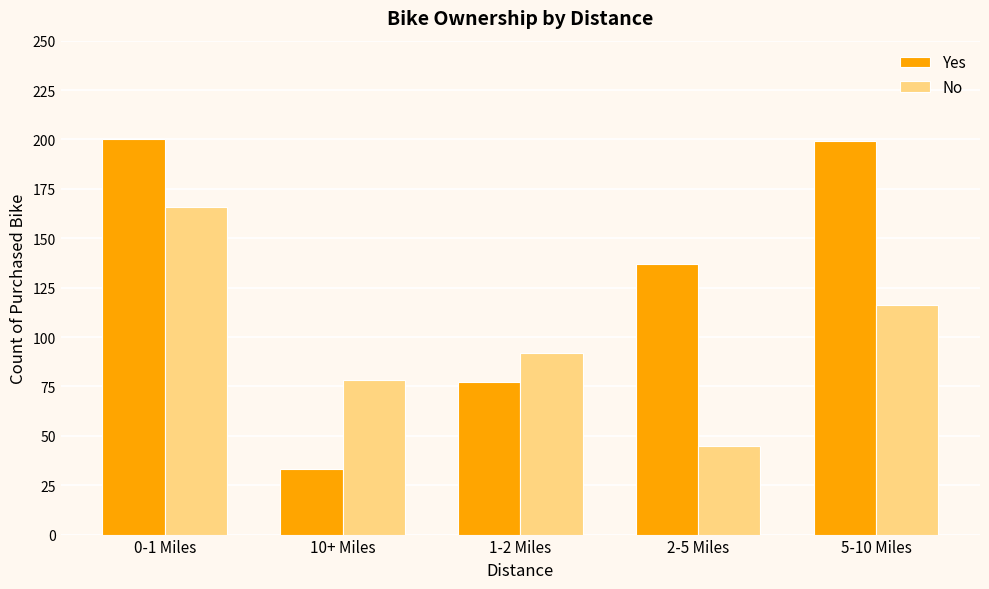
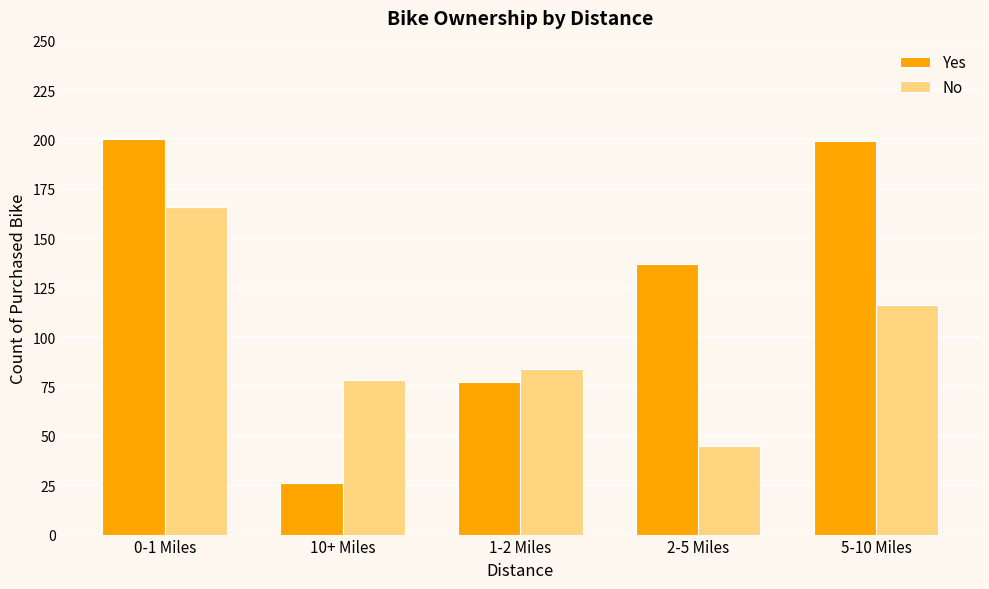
Yes, 10+ Miles: 33 -> 26
No, 1-2 Miles: 92 -> 84
